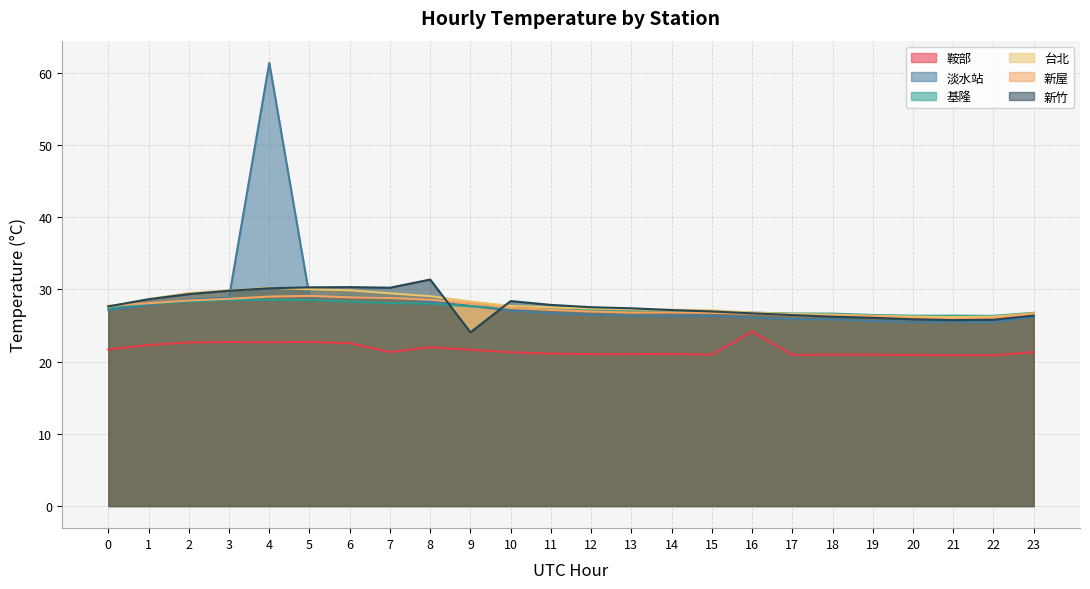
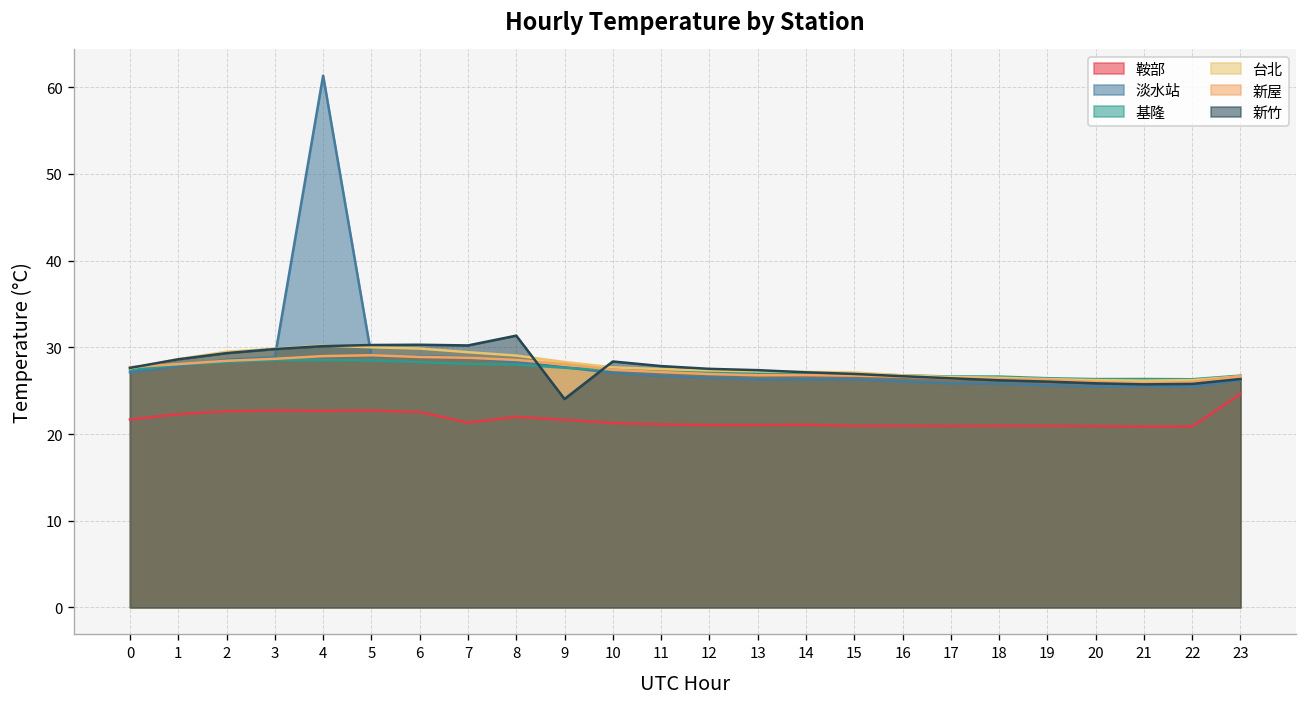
鞍部, 16: 24 -> 21
鞍部, 23: 21 -> 25
